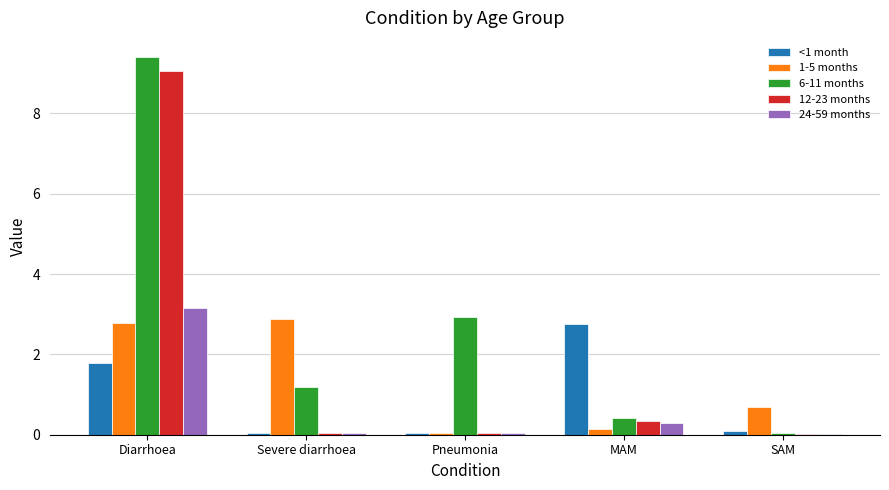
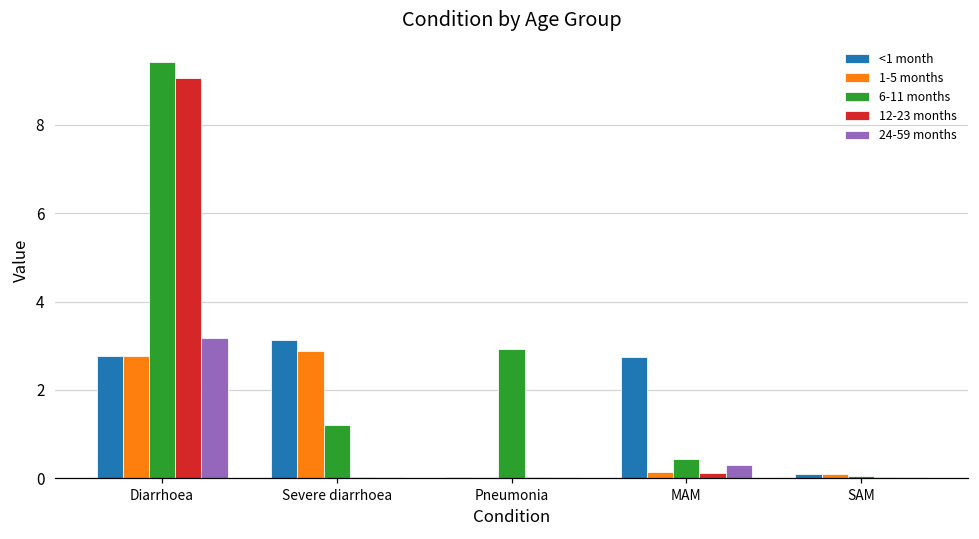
<1 month, Diarrhoea: 1.8 -> 2.8
<1 month, Severe diarrhoea: 0.0 -> 3.1
12-23 months, MAM: 0.3 -> 0.1
1-5 months, SAM: 0.7 -> 0.1
